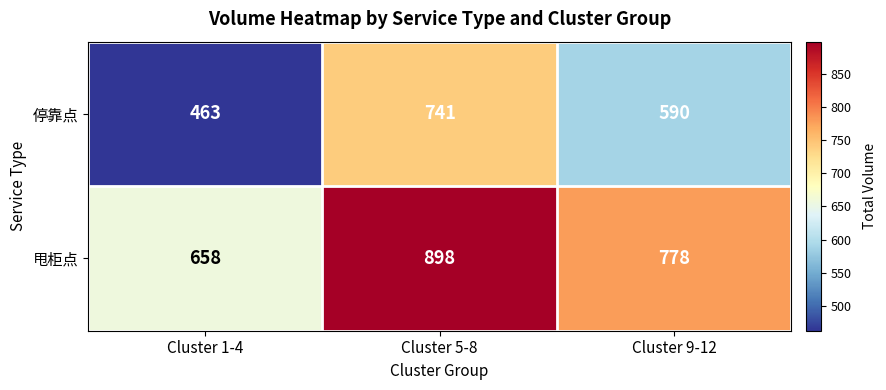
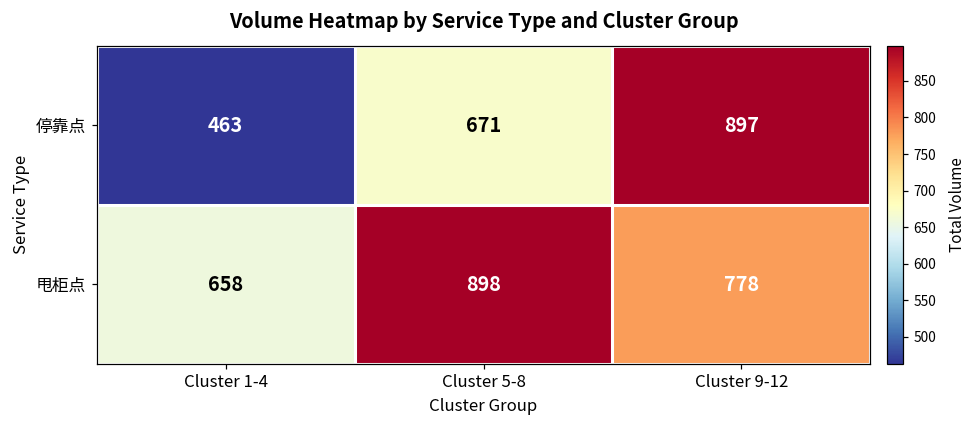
停靠点, Cluster 5-8: 741 -> 671
停靠点, Cluster 9-12: 590 -> 897
